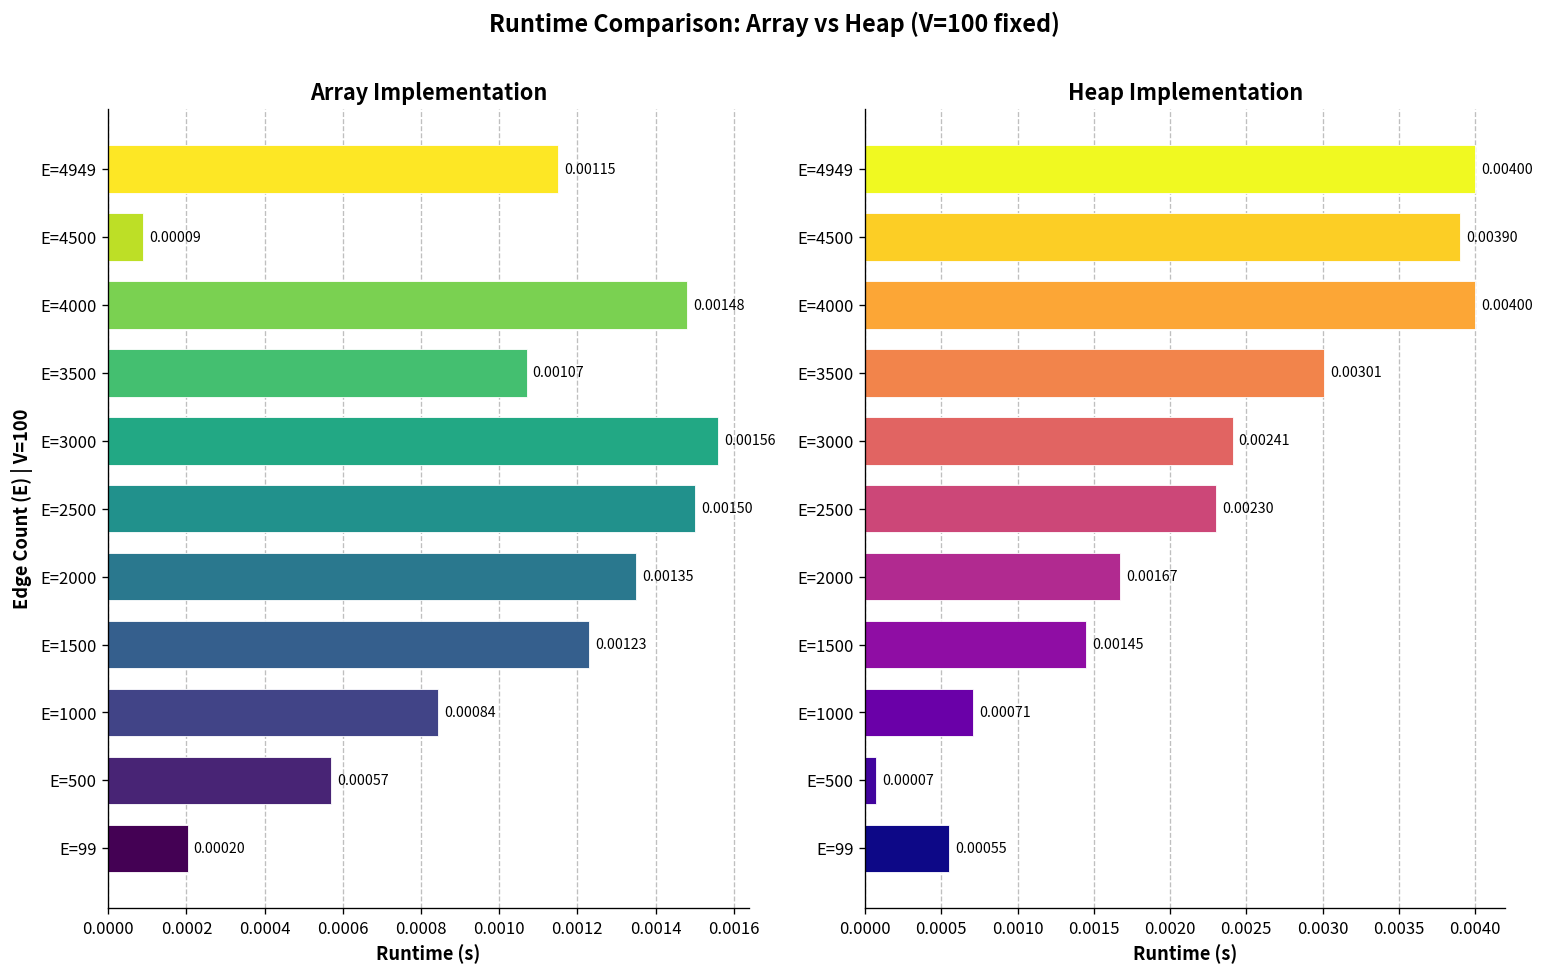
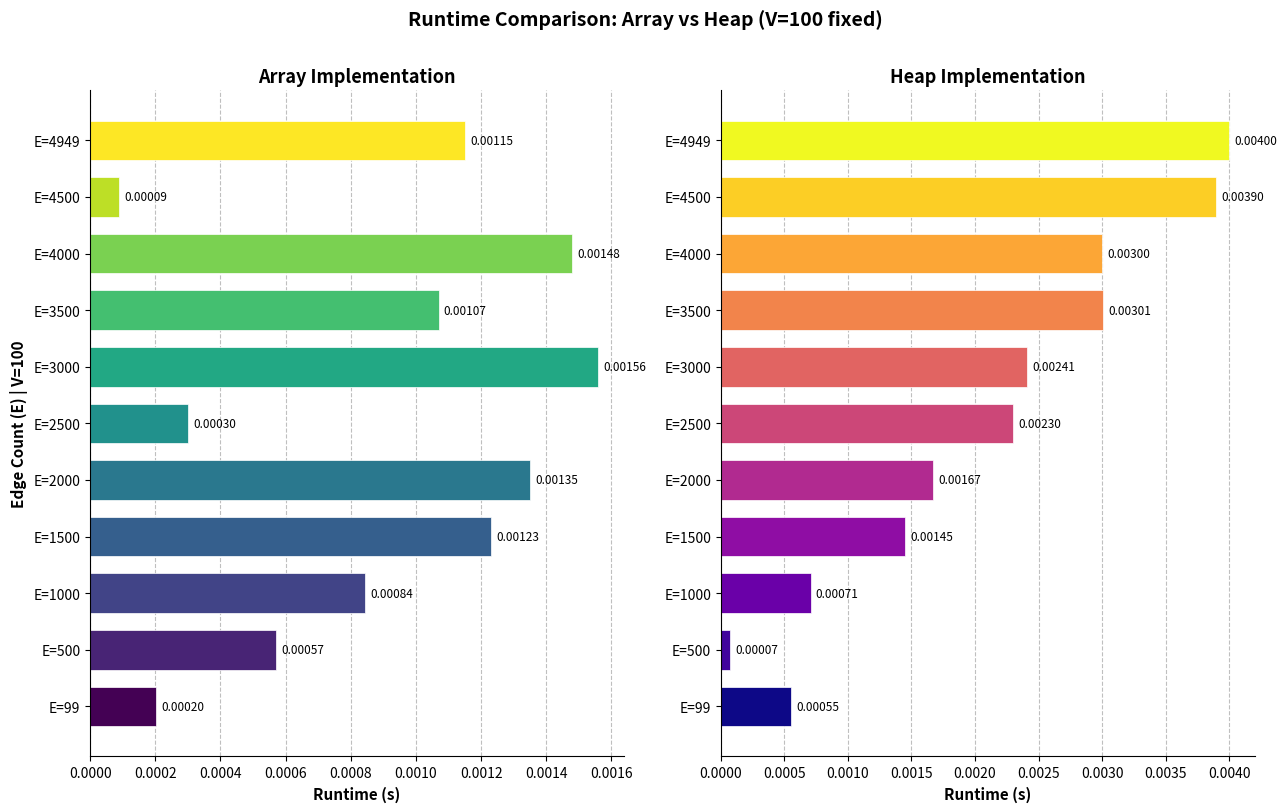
Array Implementation, E=2500: 0.00150 -> 0.00030
Heap Implementation, E=4000: 0.00400 -> 0.00300
